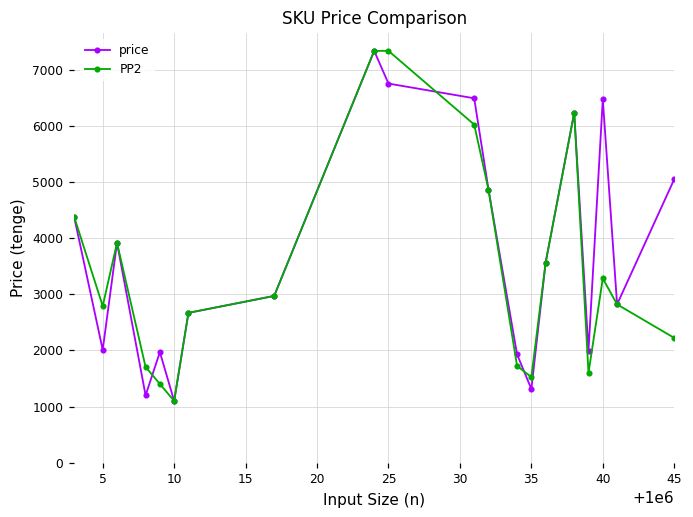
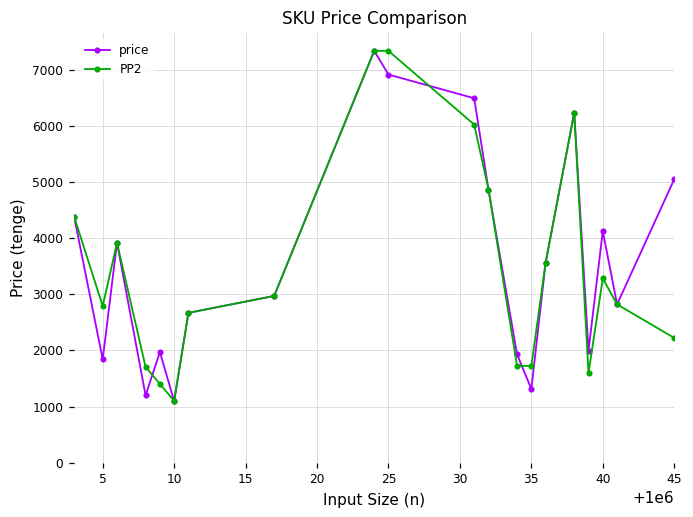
price, 5: 2000 -> 1800
price, 25: 6800 -> 6900
PP2, 35: 1500 -> 1700
price, 40: 6500 -> 4100
